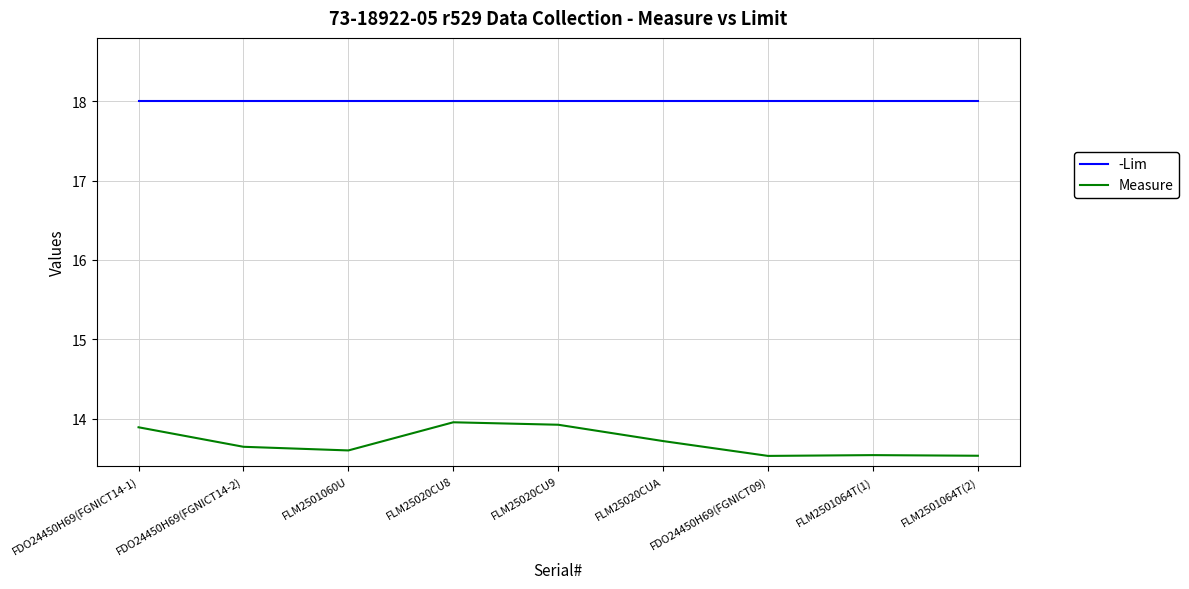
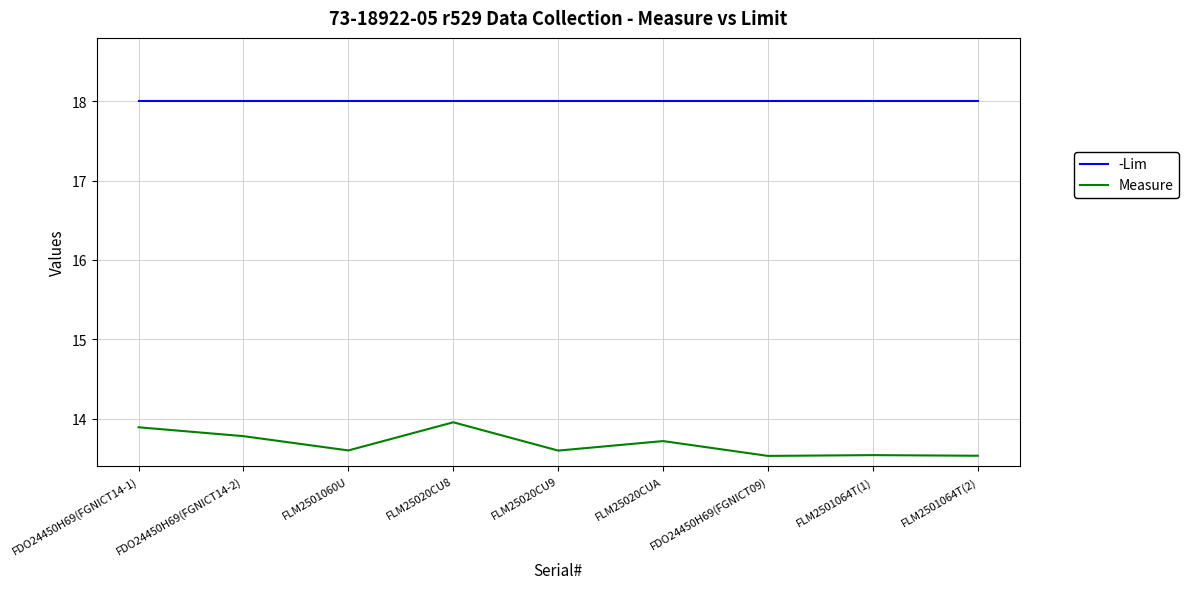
Measure, FDO24450H69(FGNICT14-2): 13.6 -> 13.8
Measure, FLM25020CU9: 13.9 -> 13.6
